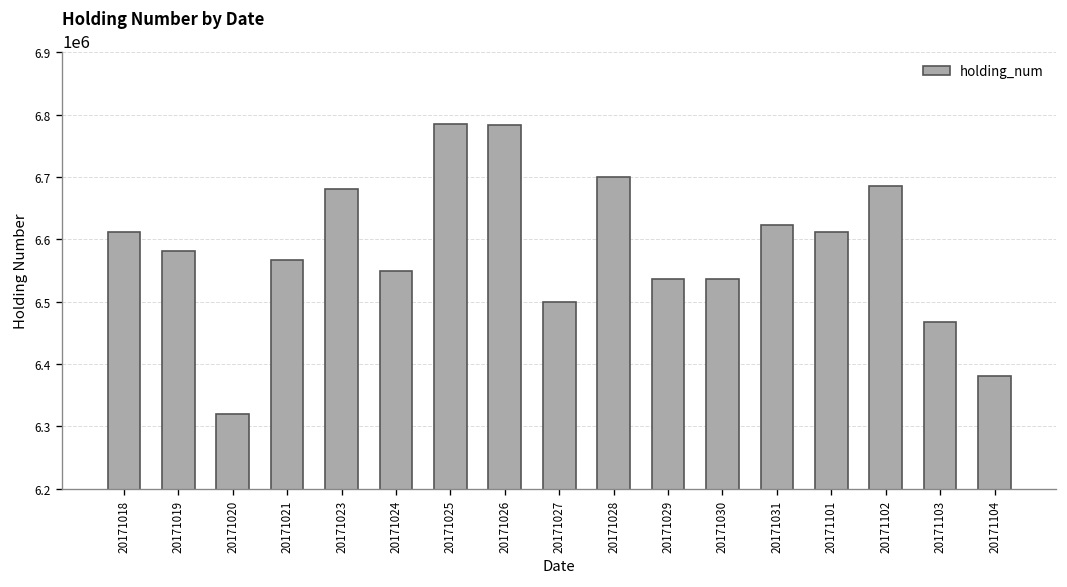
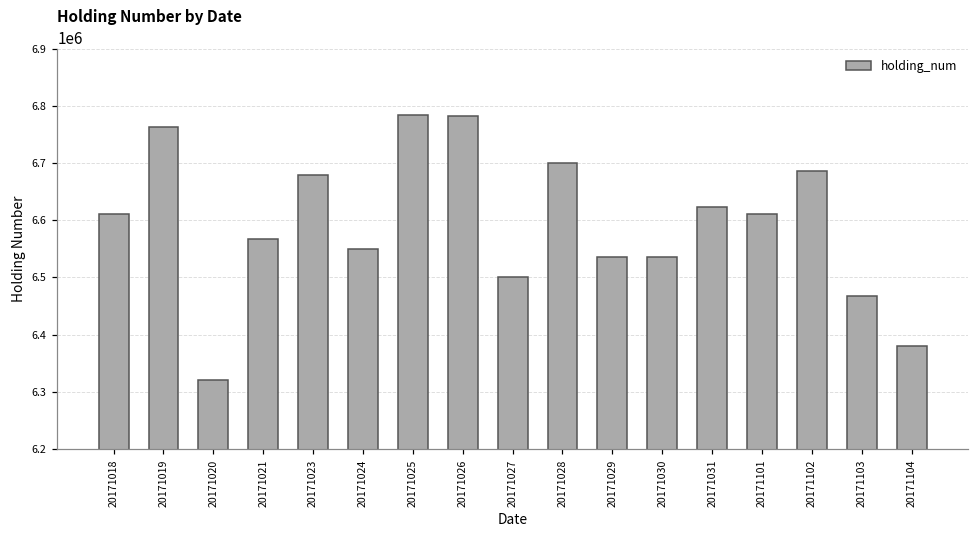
20171019: 6580000 -> 6760000
